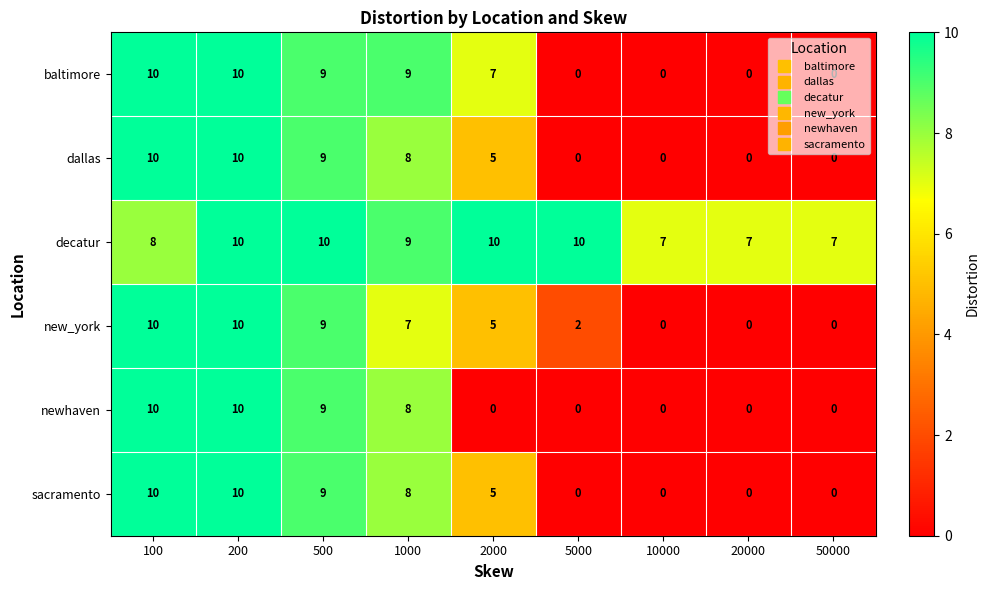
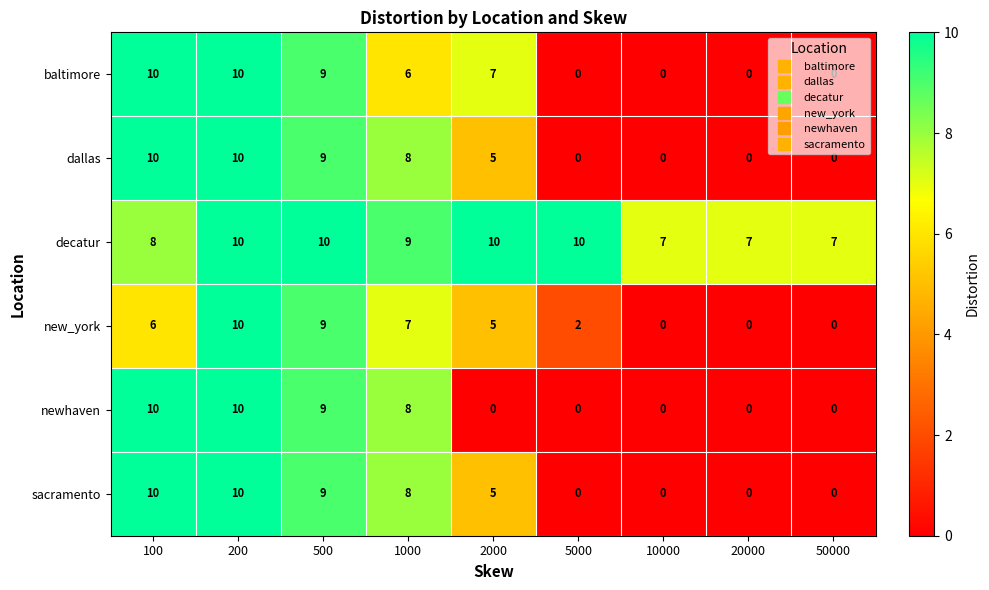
baltimore, 1000: 9 -> 6
new_york, 100: 10 -> 6
